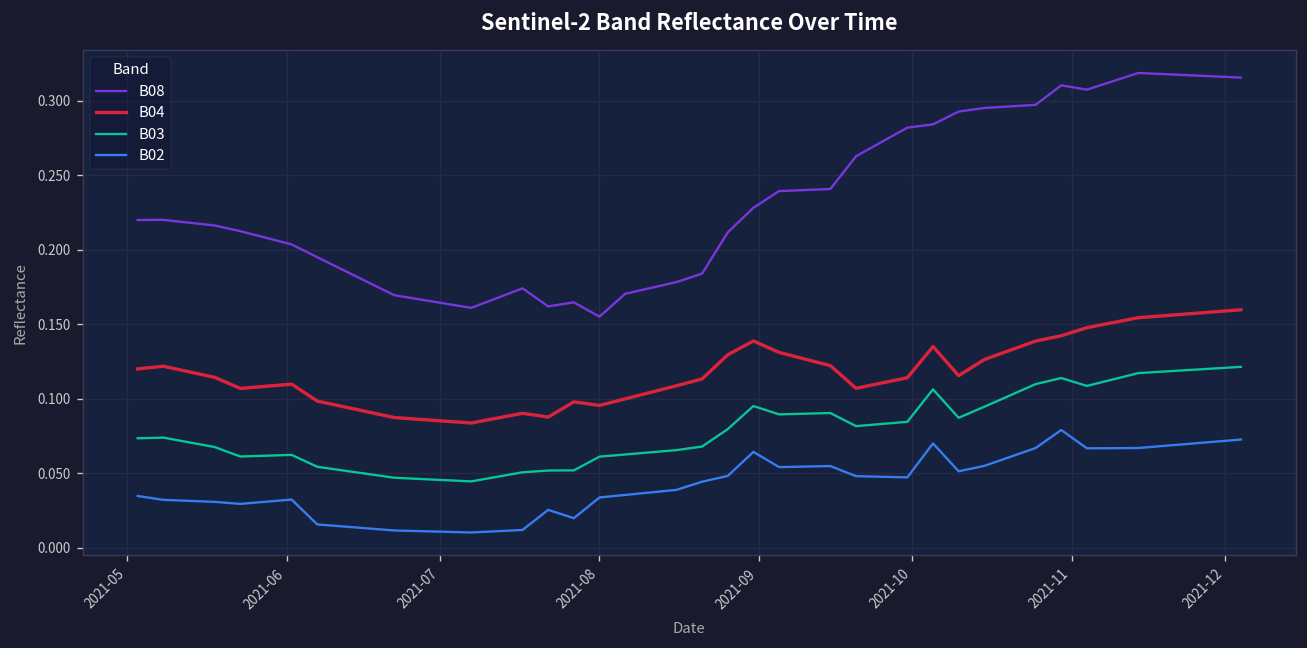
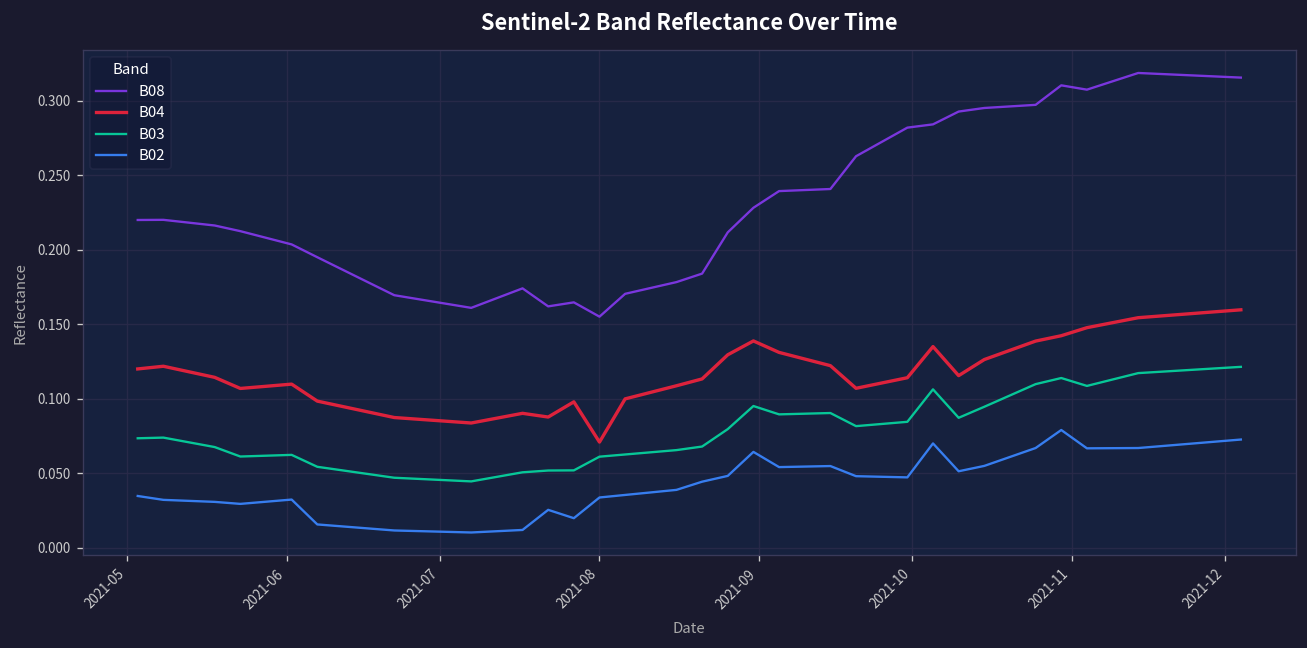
B04, 2021-08: 0.096 -> 0.071
